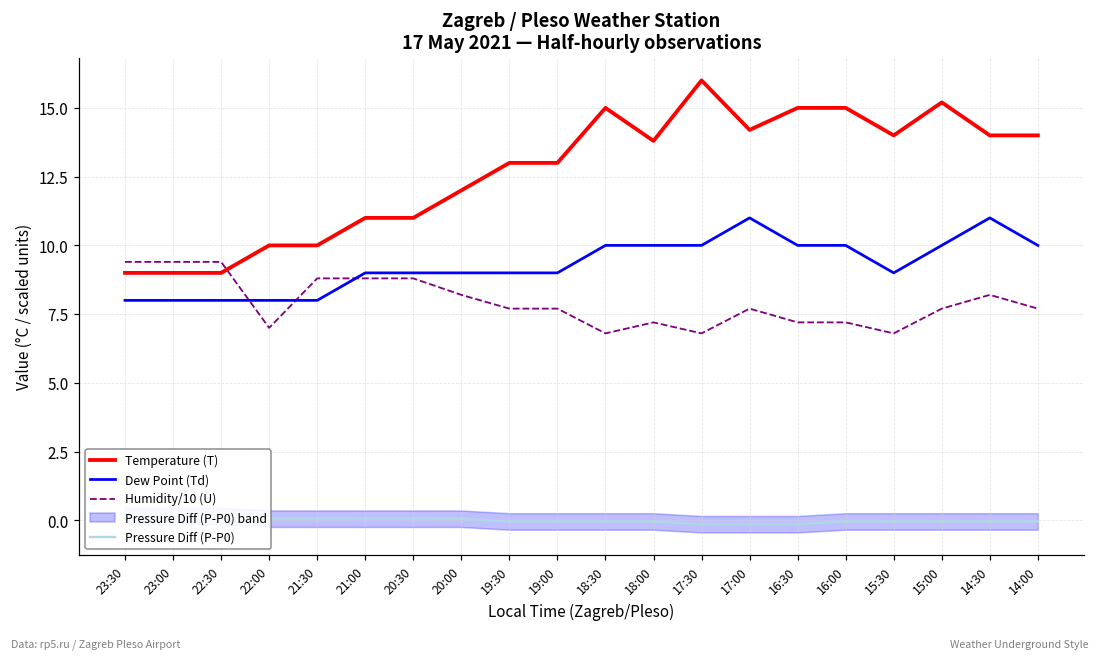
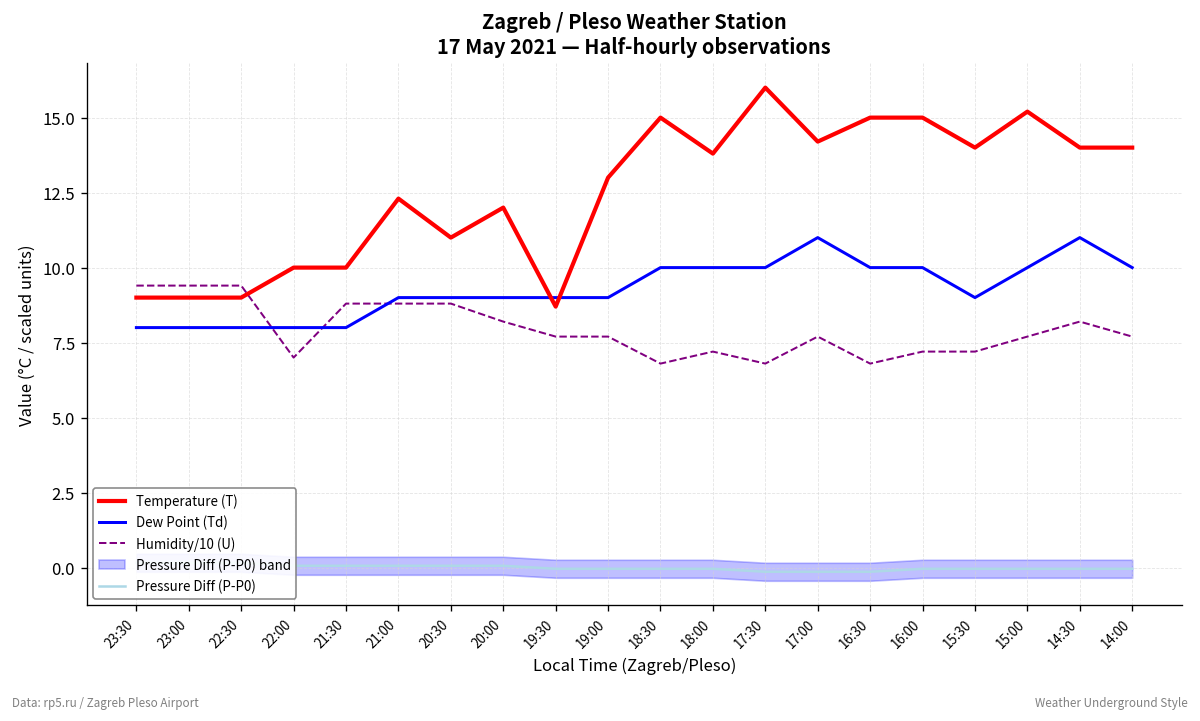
Temperature (T), 21:00: 11.0 -> 12.3
Temperature (T), 19:30: 13.0 -> 8.7
Humidity/10 (U), 16:30: 7.2 -> 6.8
Humidity/10 (U), 15:30: 6.8 -> 7.2
